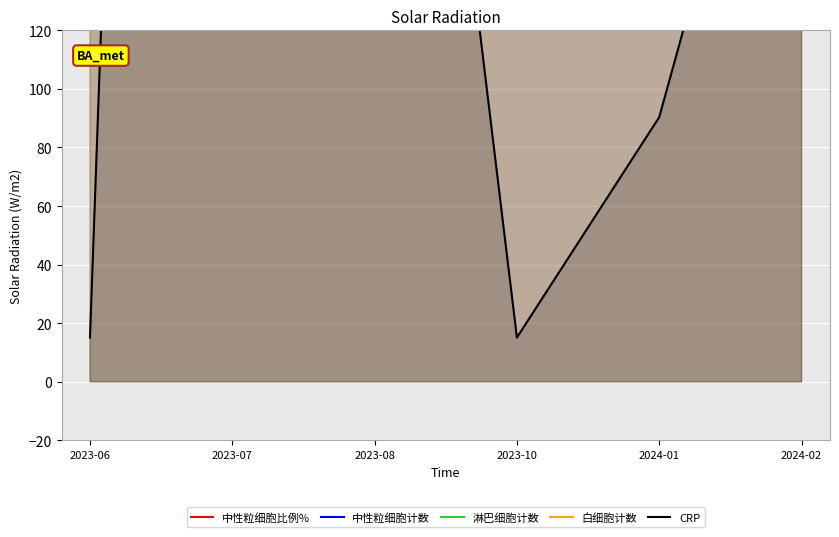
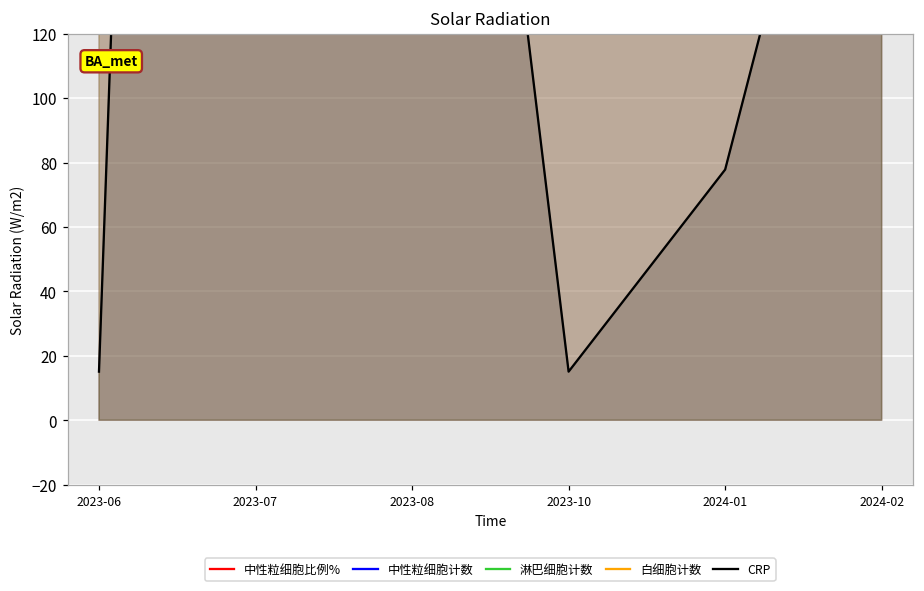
CRP, 2024-01: 90 -> 78
